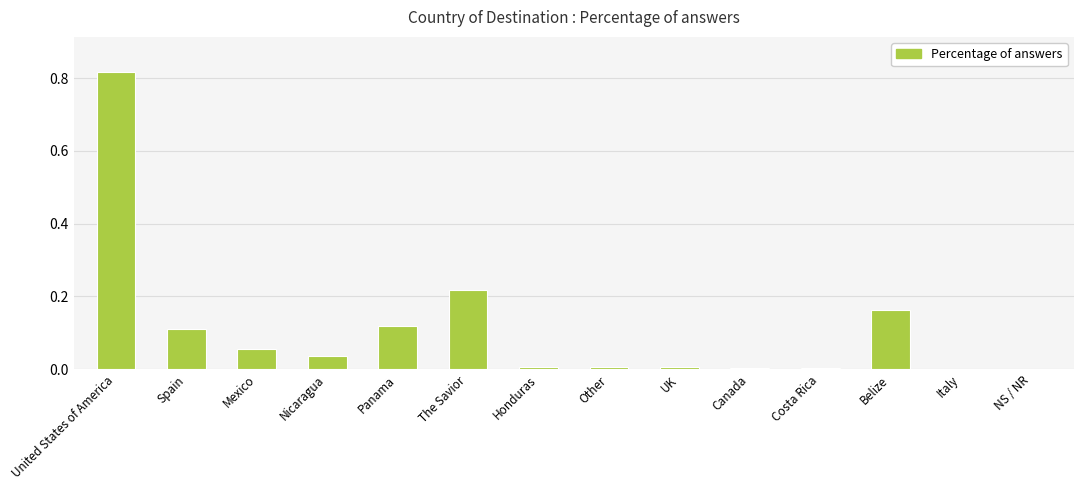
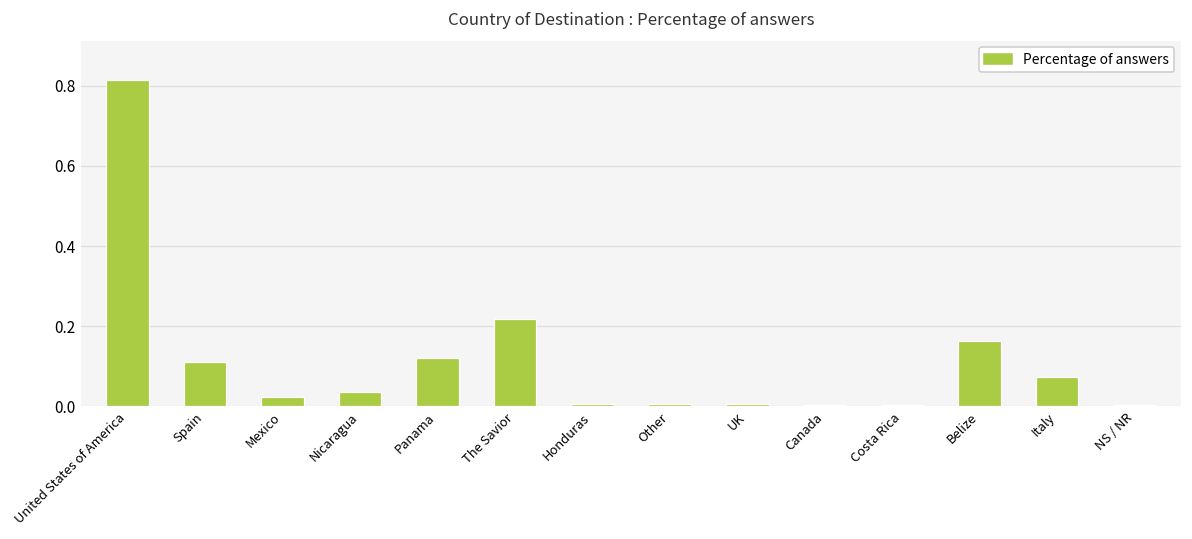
Mexico: 0.06 -> 0.02
Italy: 0.00 -> 0.07
